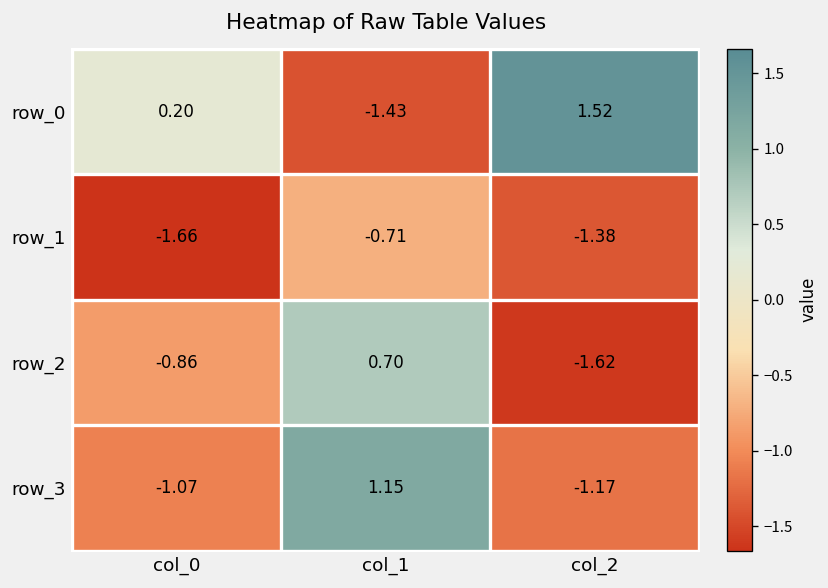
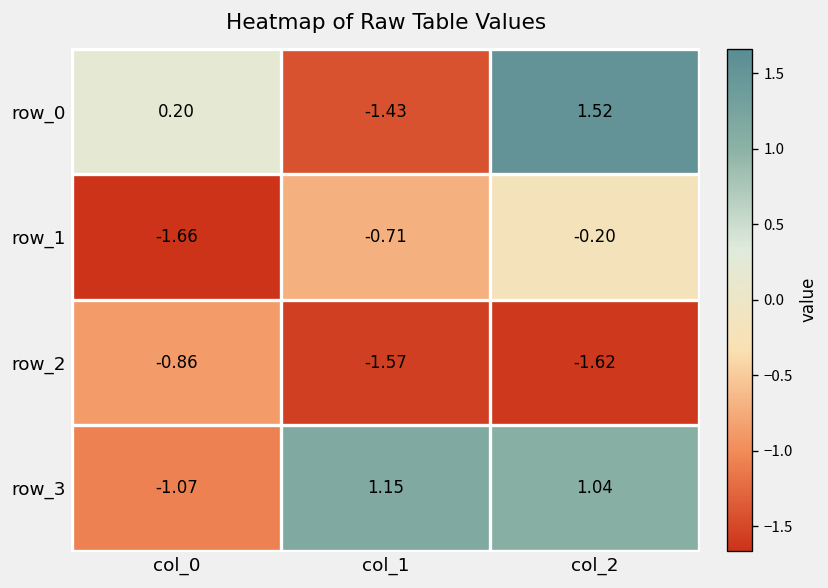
row_1, col_2: -1.38 -> -0.20
row_2, col_1: 0.70 -> -1.57
row_3, col_2: -1.17 -> 1.04
